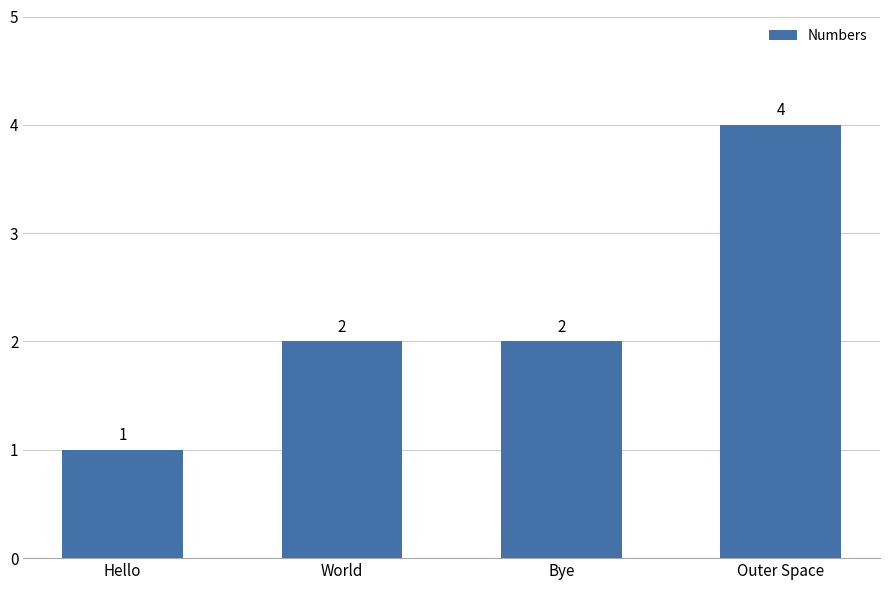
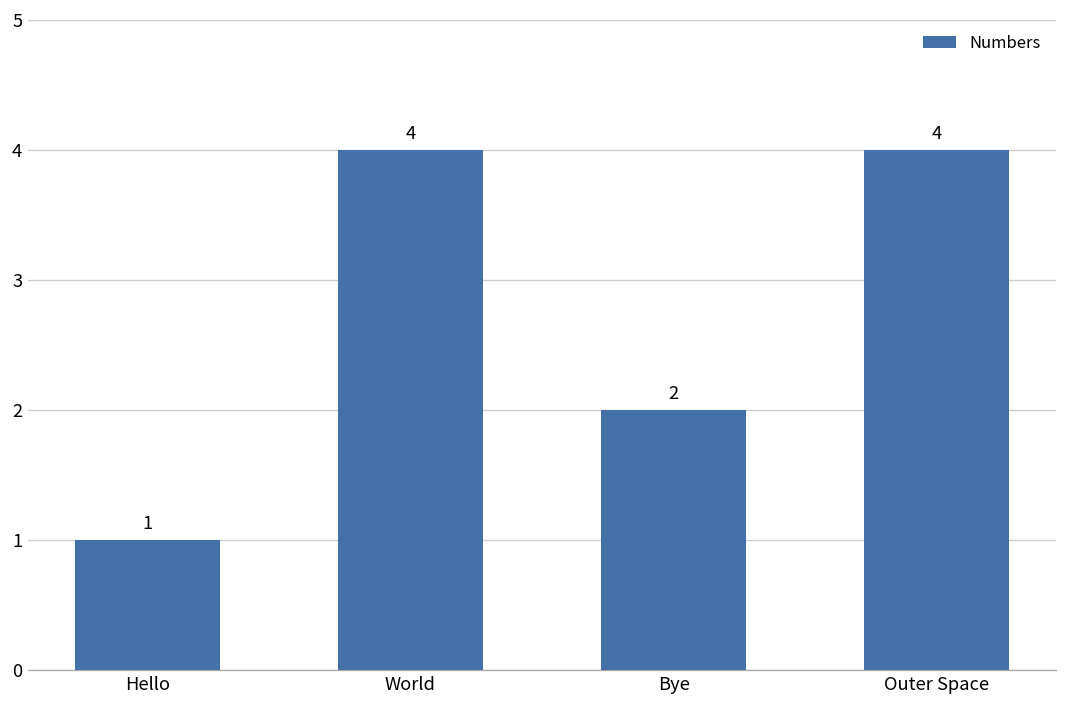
World: 2 -> 4
